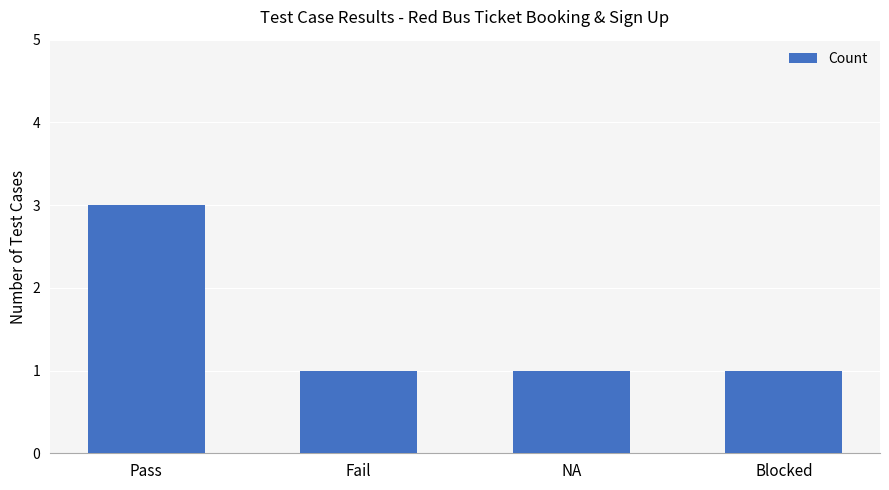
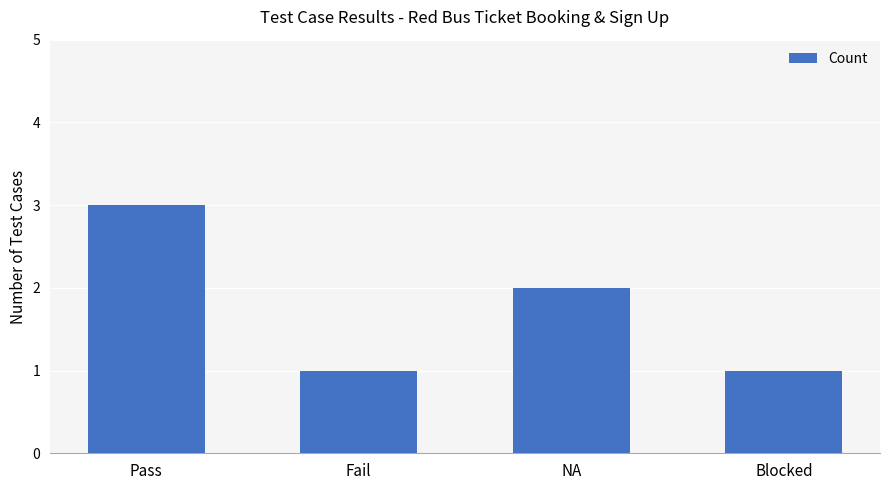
NA: 1 -> 2
